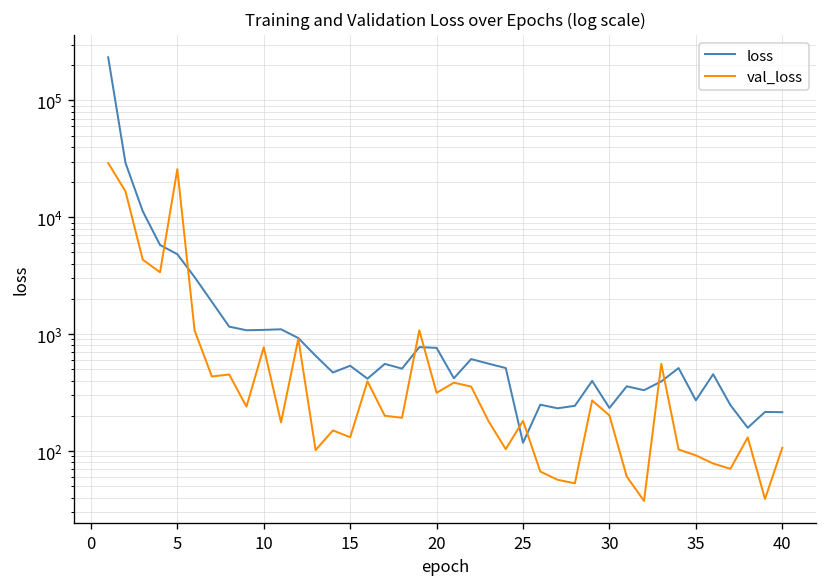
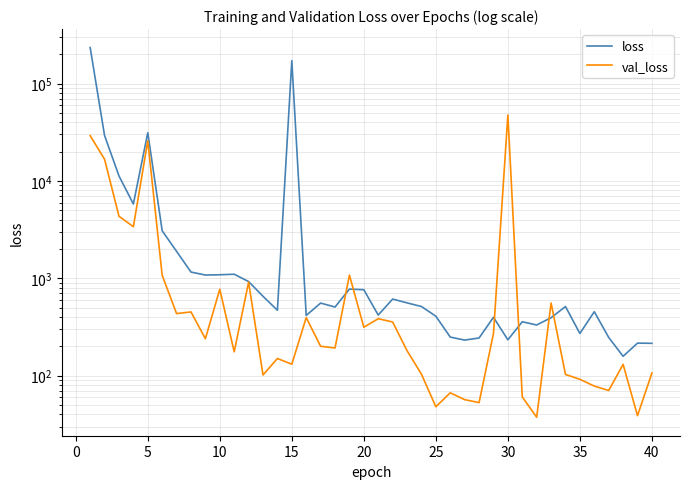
loss, 5: 5000 -> 31000
loss, 15: 500 -> 170000
loss, 25: 120 -> 410
val_loss, 25: 180 -> 50
val_loss, 30: 200 -> 50000
